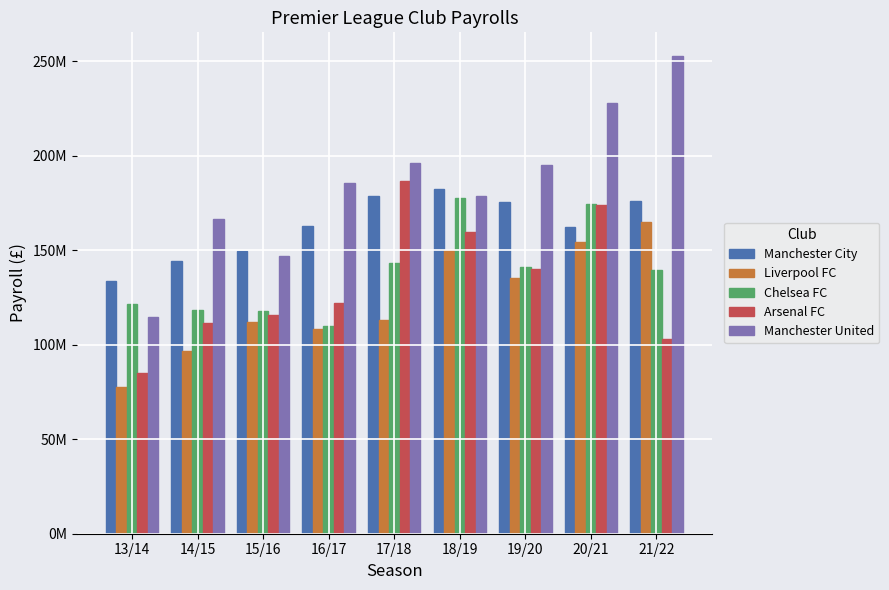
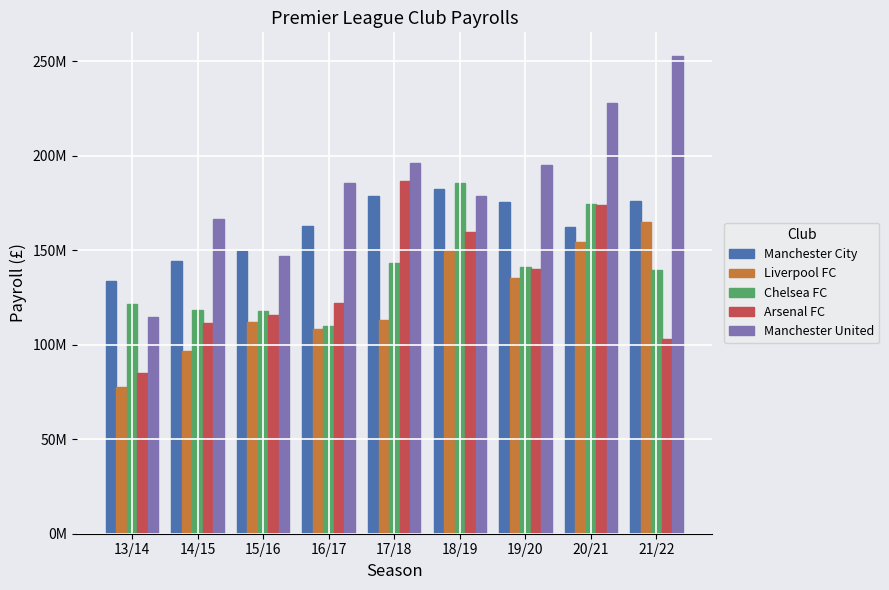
Chelsea FC, 18/19: 178000000 -> 186000000
